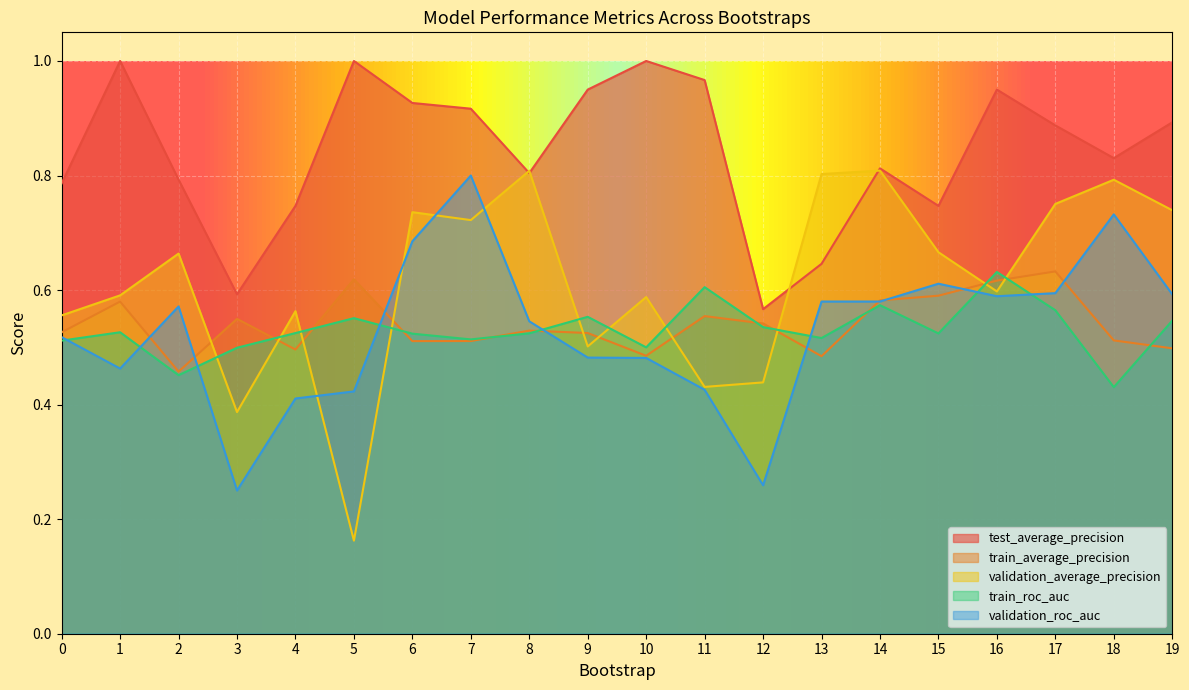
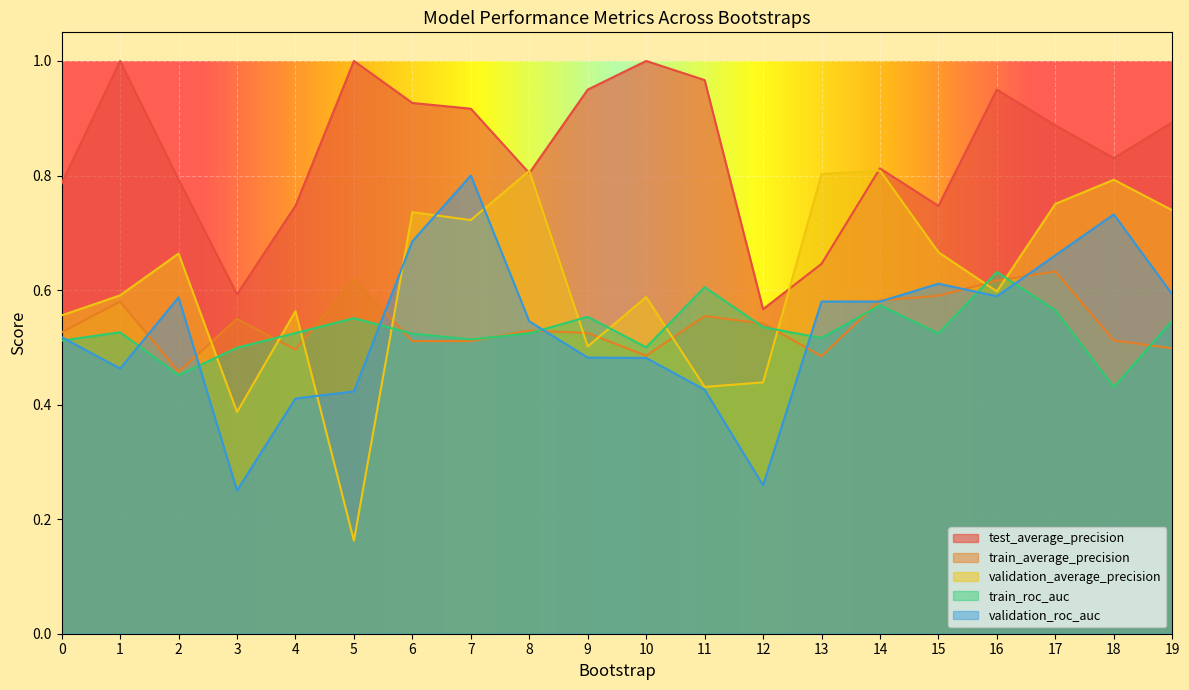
validation_roc_auc, 2: 0.57 -> 0.59
validation_roc_auc, 17: 0.59 -> 0.66
